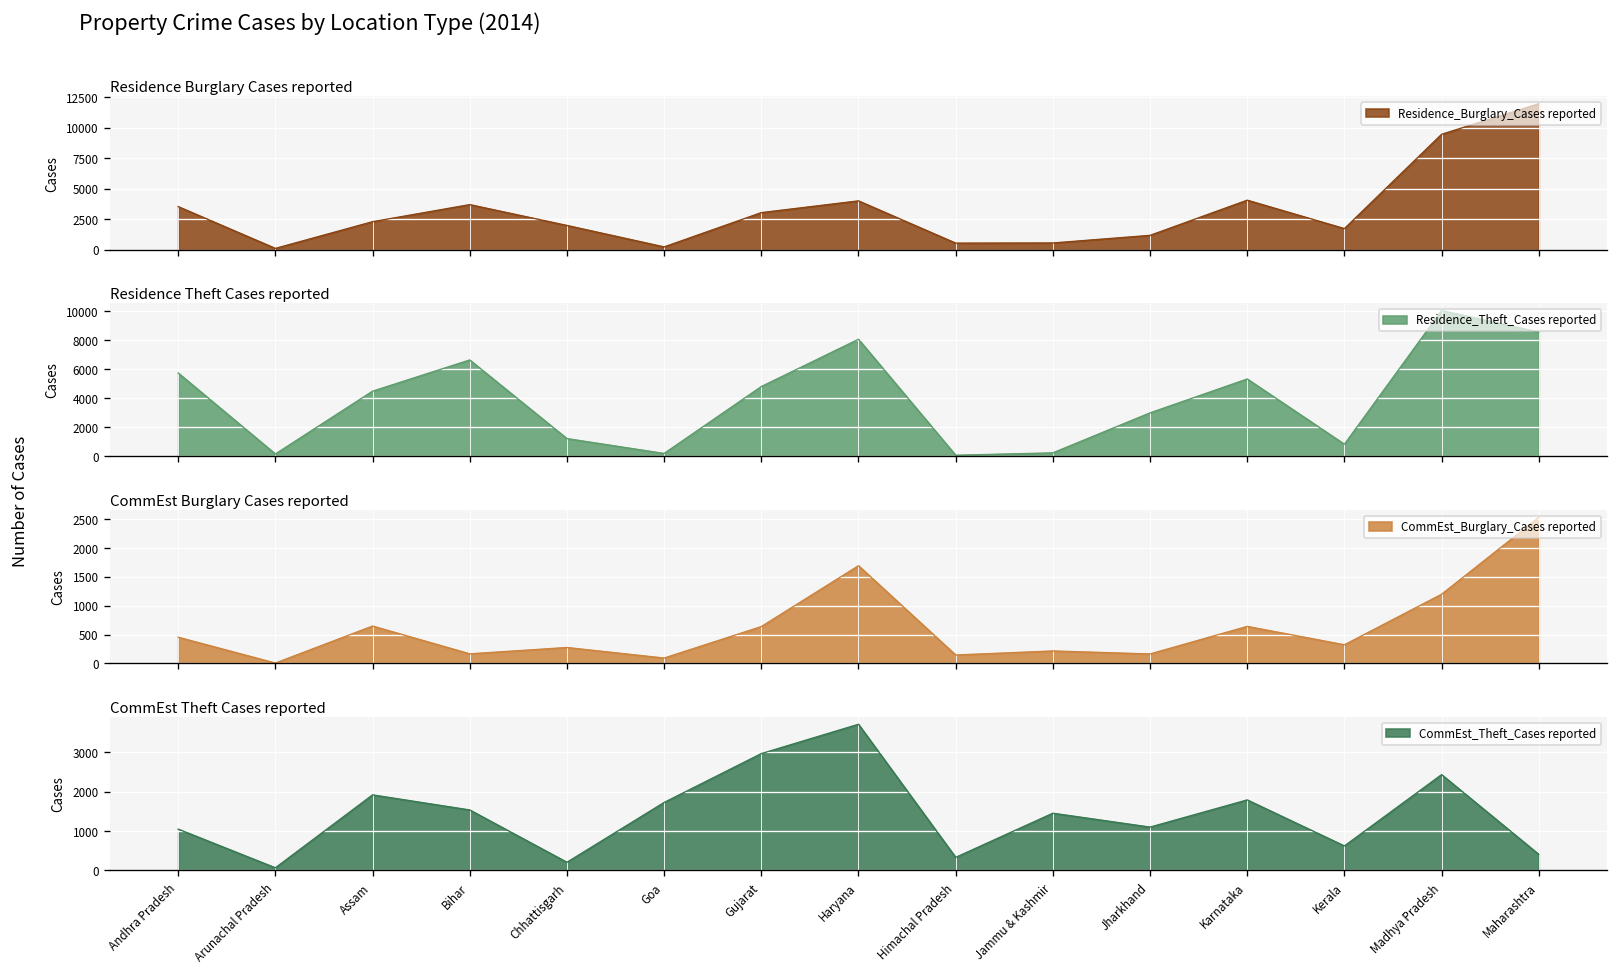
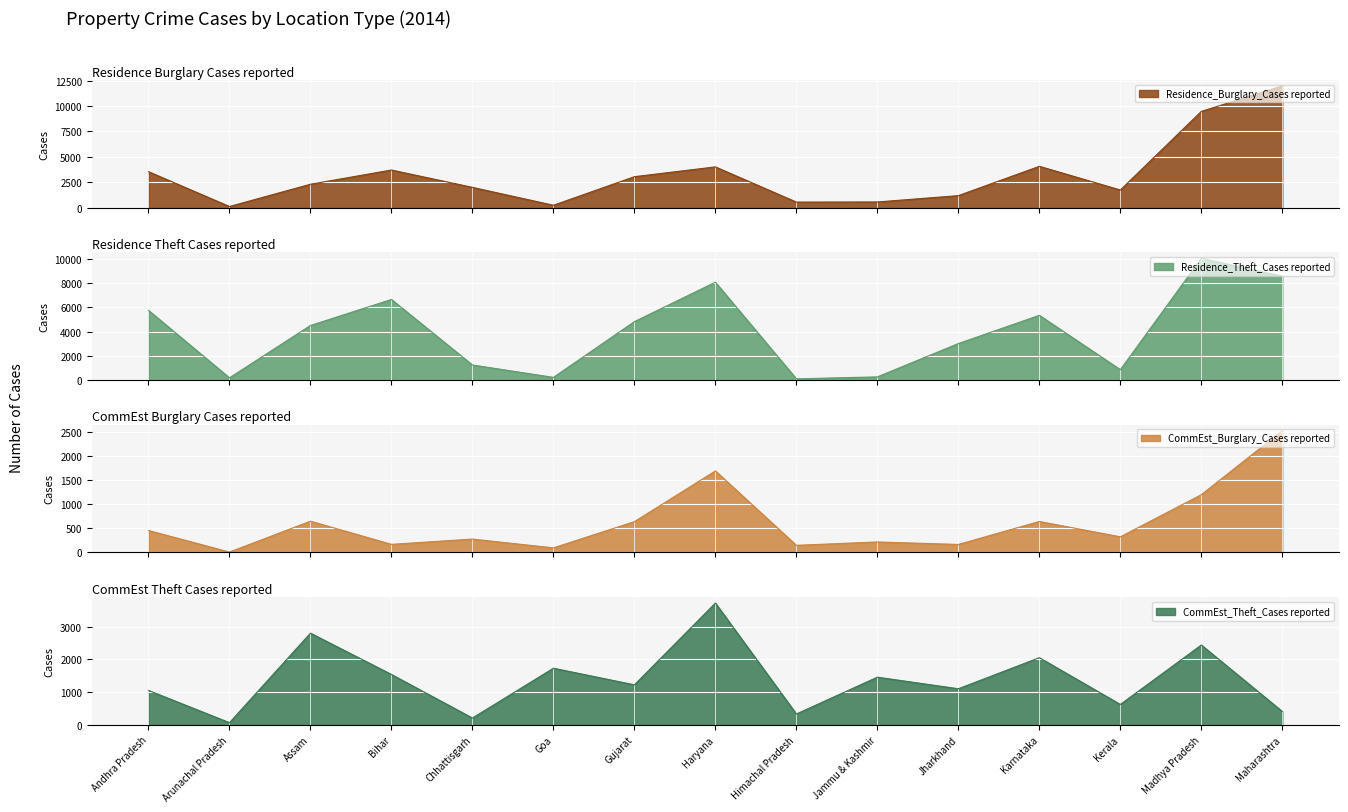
CommEst Theft Cases reported, Assam: 1900 -> 2800
CommEst Theft Cases reported, Gujarat: 3000 -> 1200
CommEst Theft Cases reported, Karnataka: 1800 -> 2000
